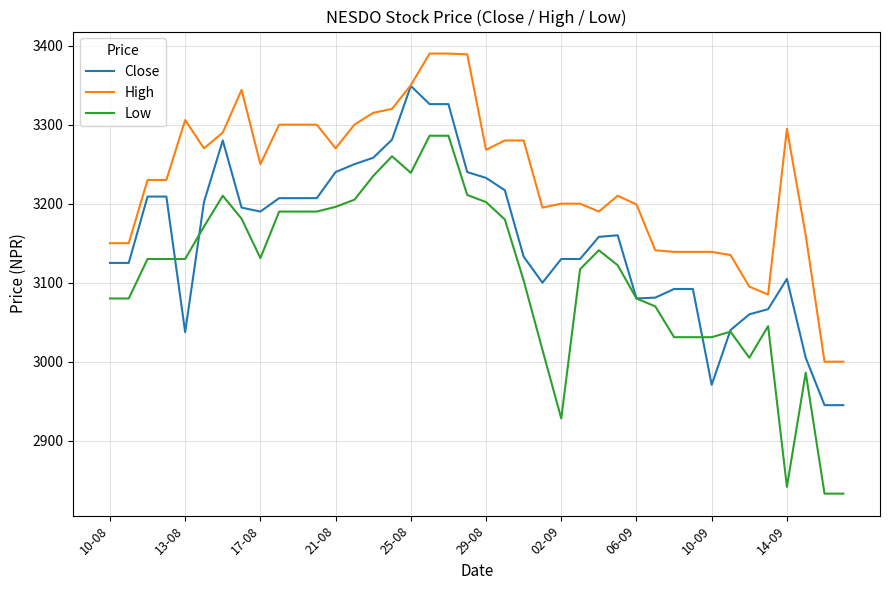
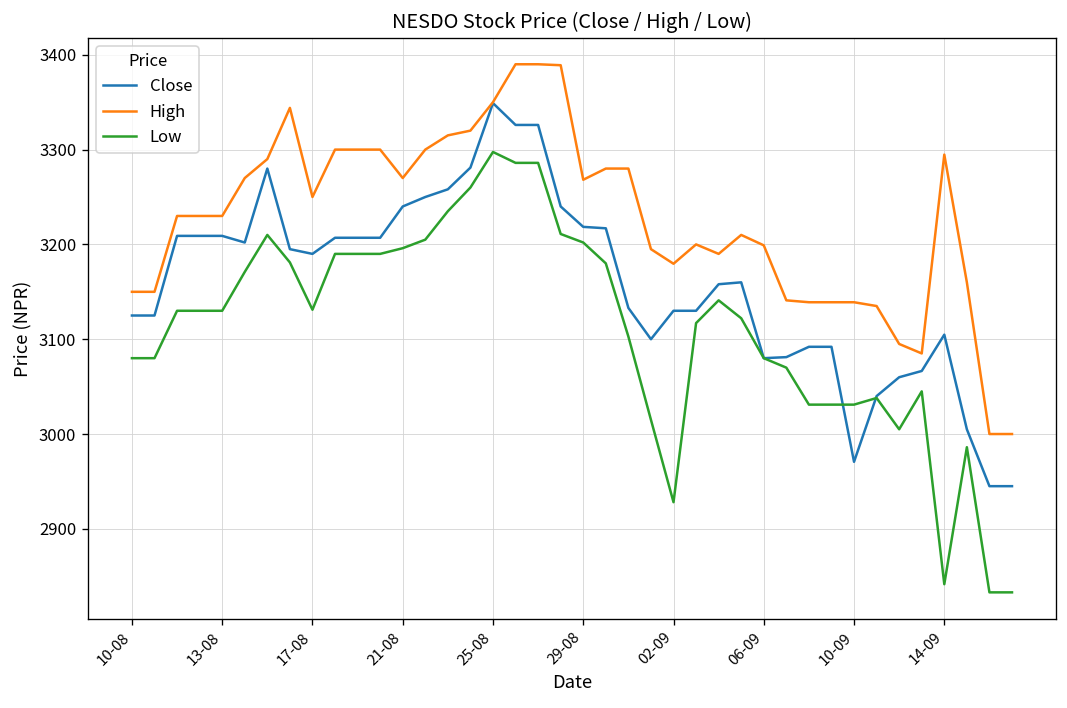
Close, 13-08: 3040 -> 3210
High, 13-08: 3310 -> 3230
Low, 25-08: 3240 -> 3300
Close, 29-08: 3230 -> 3220
High, 02-09: 3200 -> 3180
